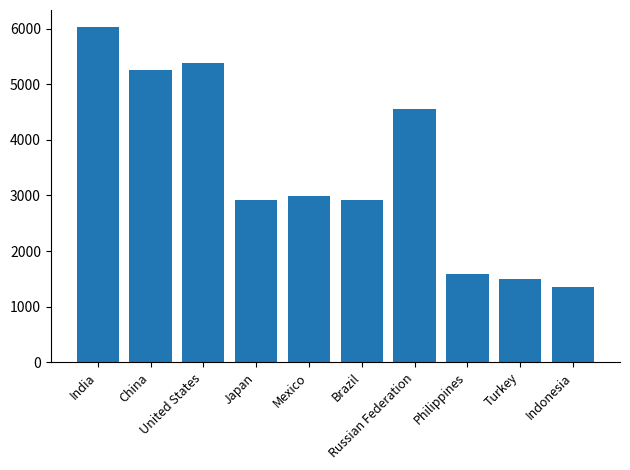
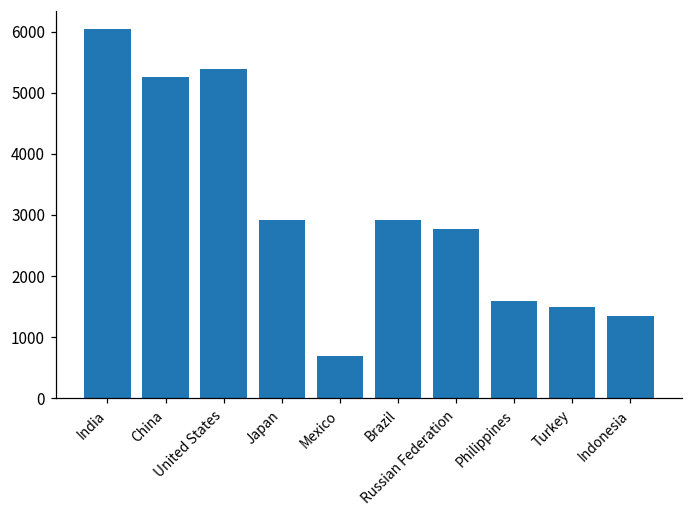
Mexico: 3000 -> 700
Russian Federation: 4600 -> 2800
